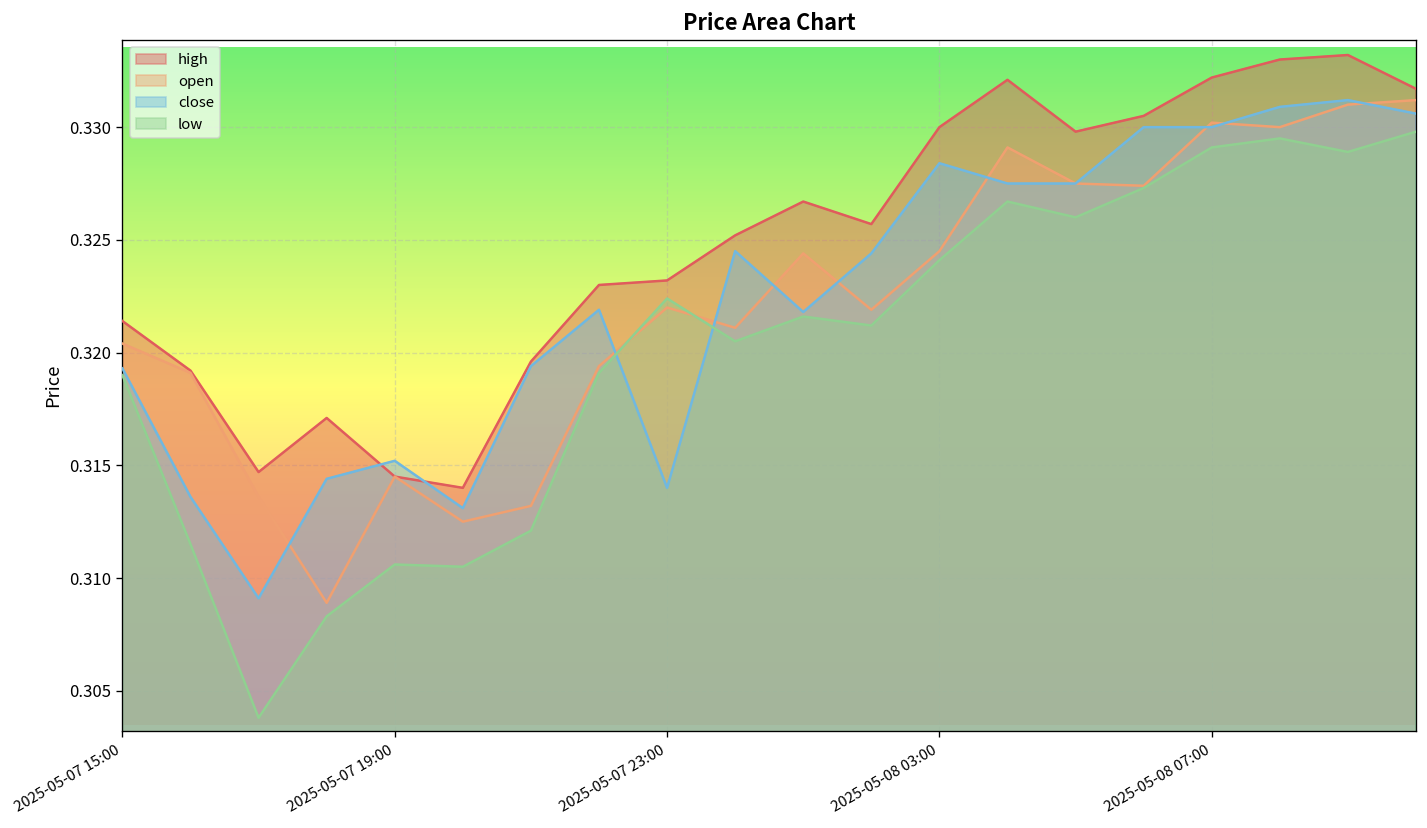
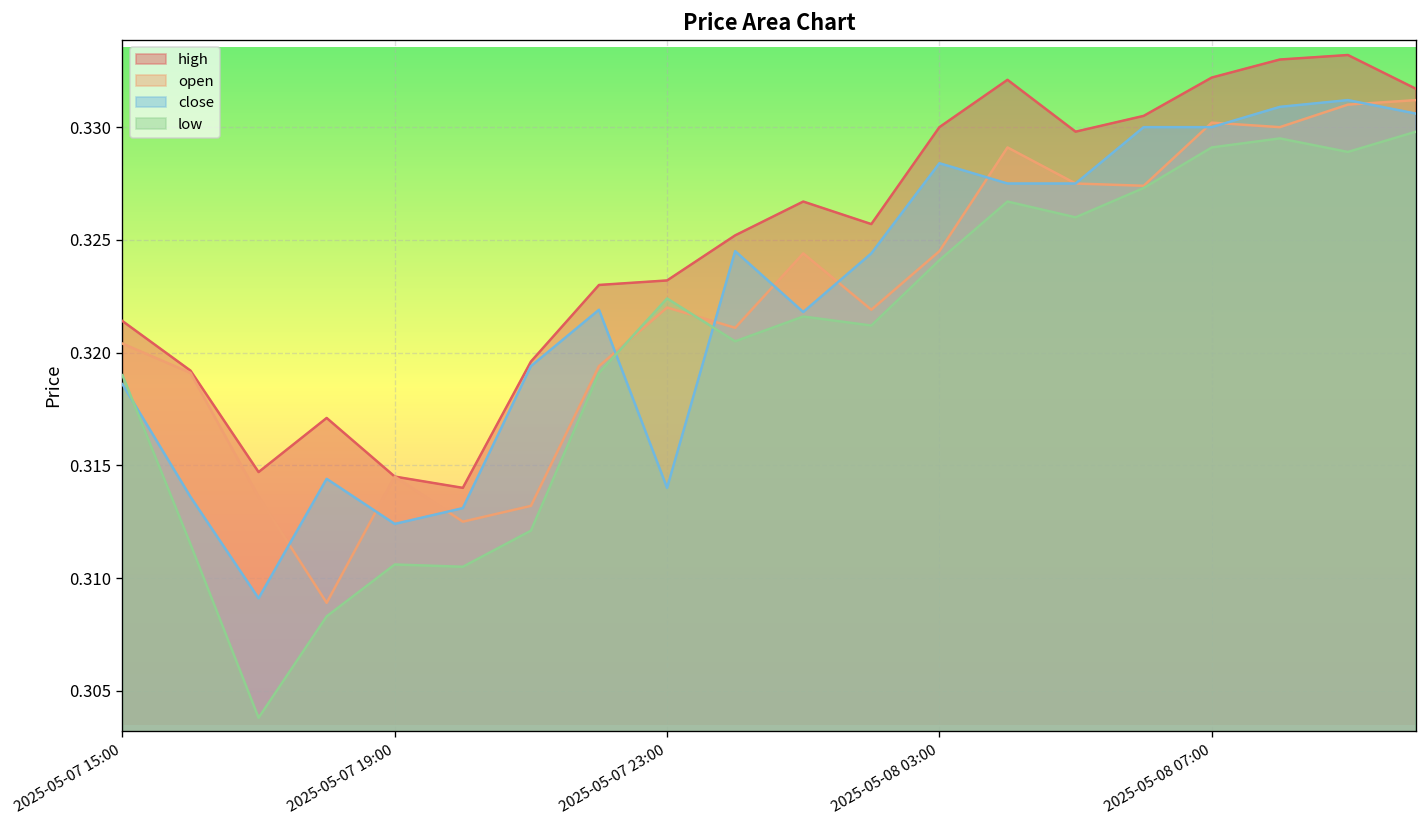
close, 2025-05-07 15:00: 0.3193 -> 0.3186
close, 2025-05-07 19:00: 0.3152 -> 0.3124
